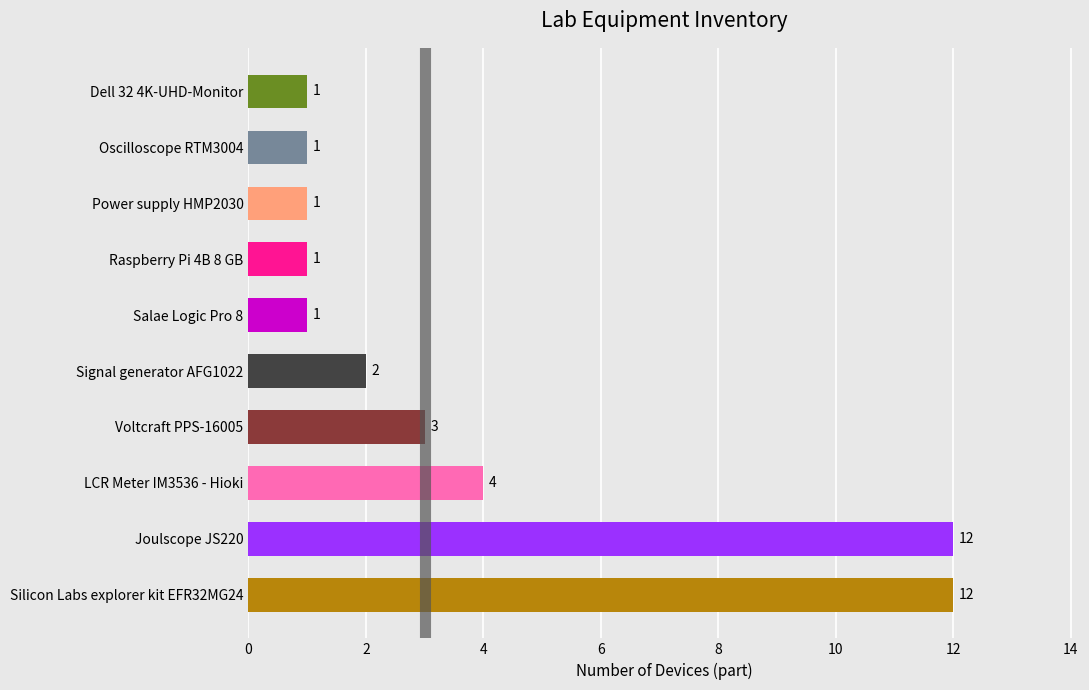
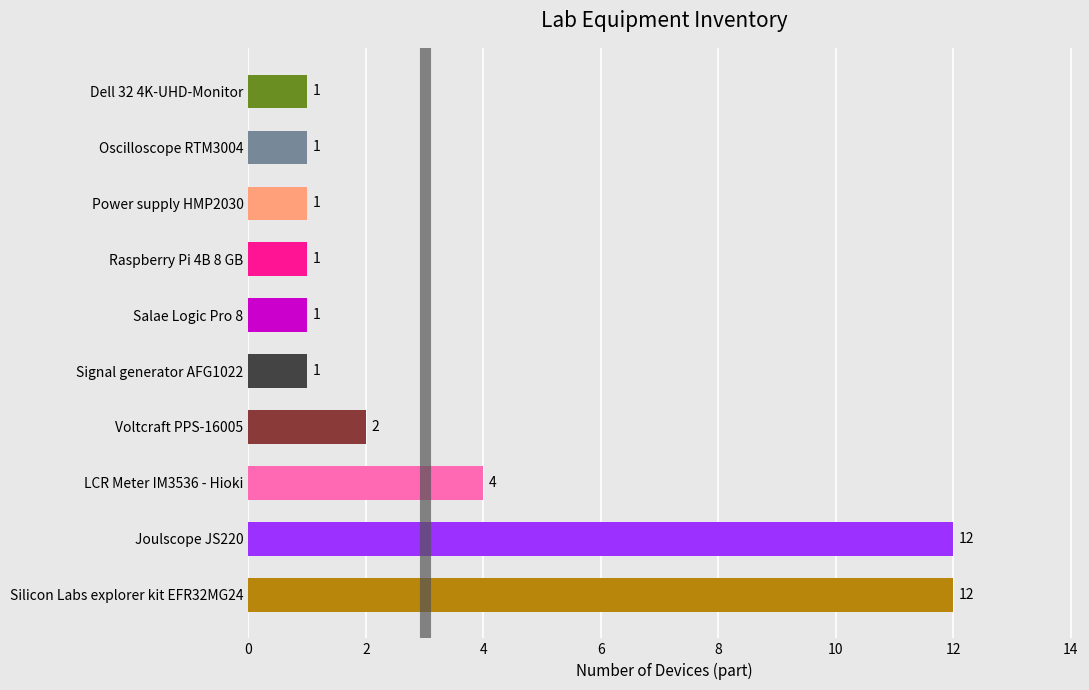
Signal generator AFG1022: 2 -> 1
Voltcraft PPS-16005: 3 -> 2
